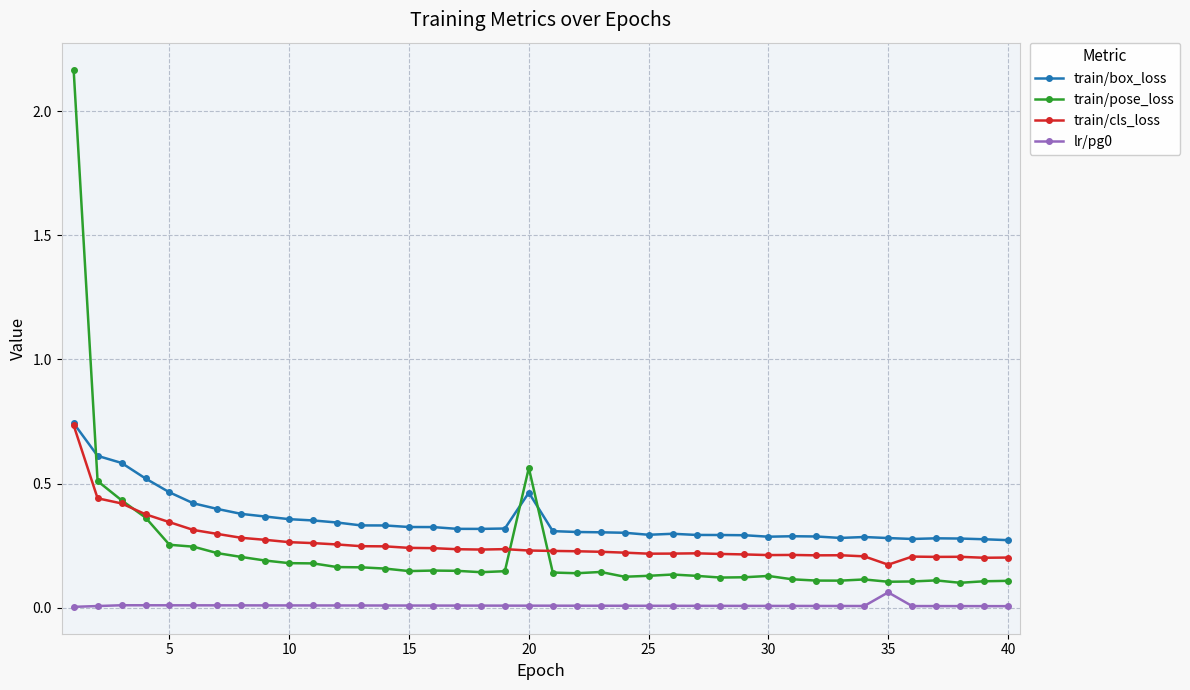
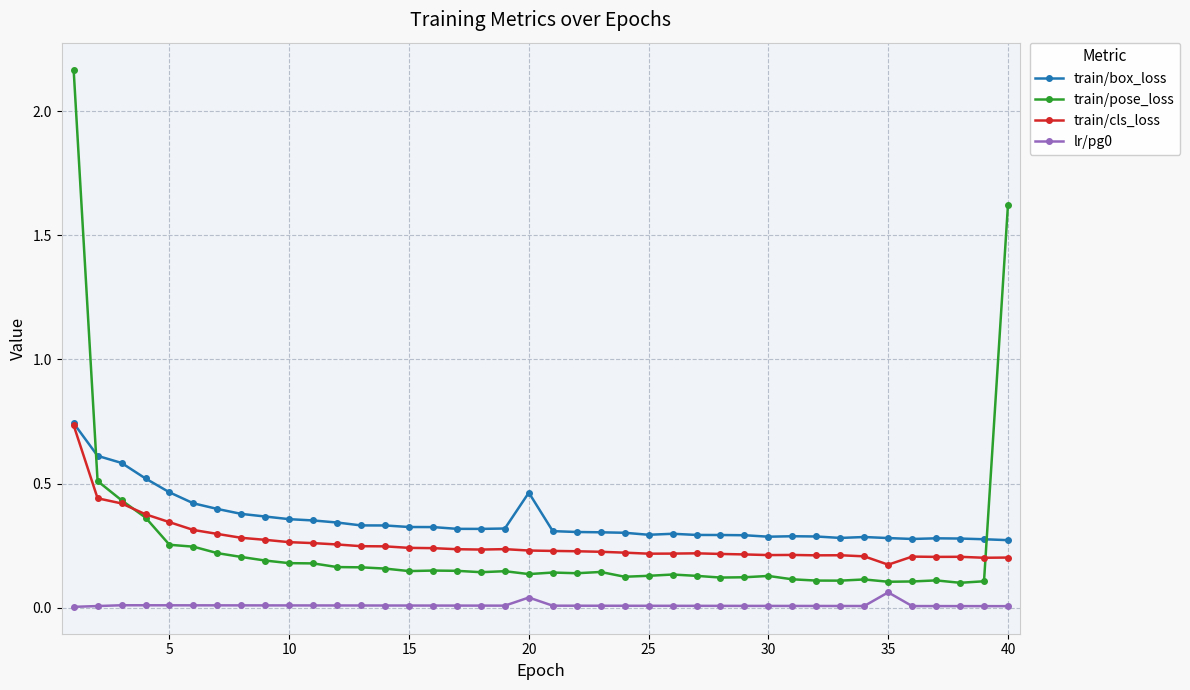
train/pose_loss, 20: 0.56 -> 0.14
lr/pg0, 20: 0.01 -> 0.04
train/pose_loss, 40: 0.11 -> 1.62
